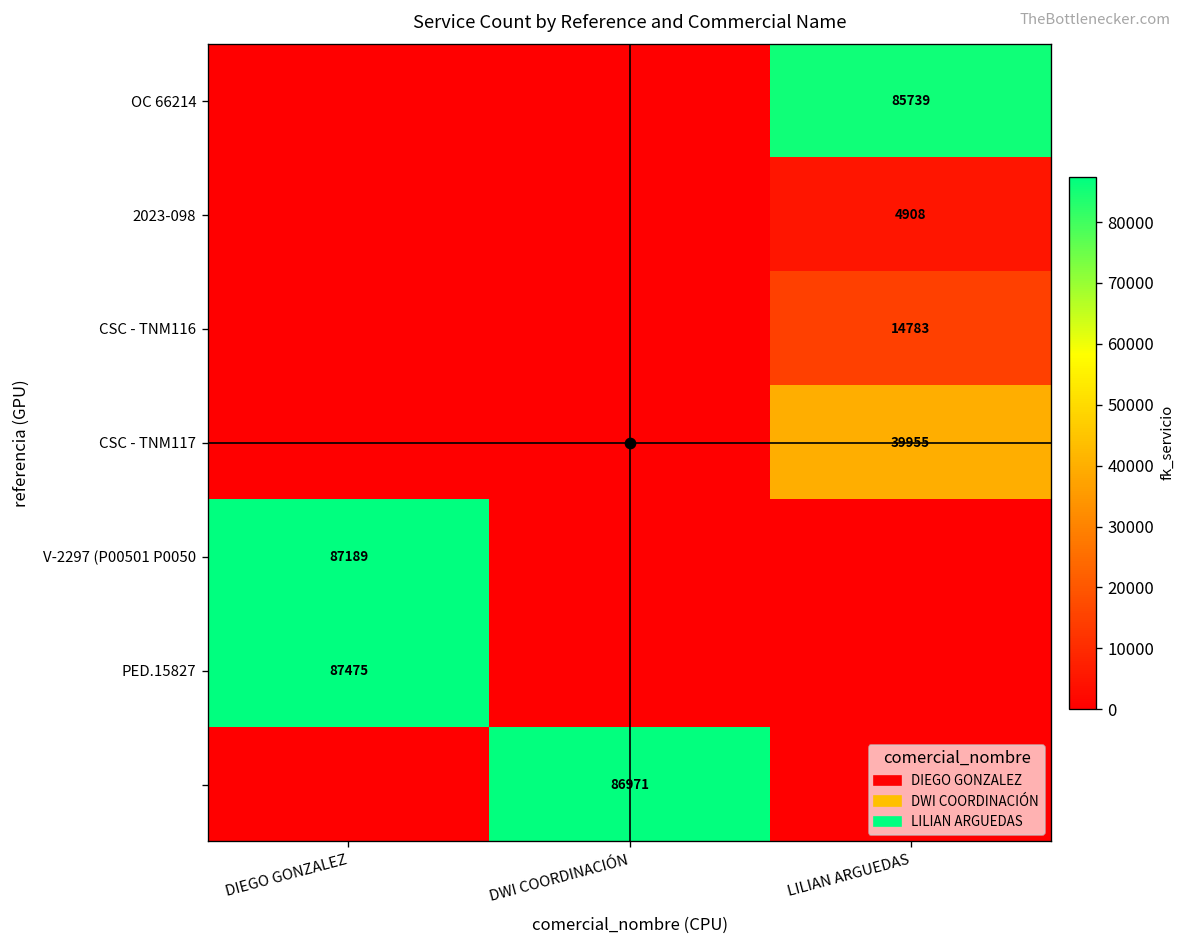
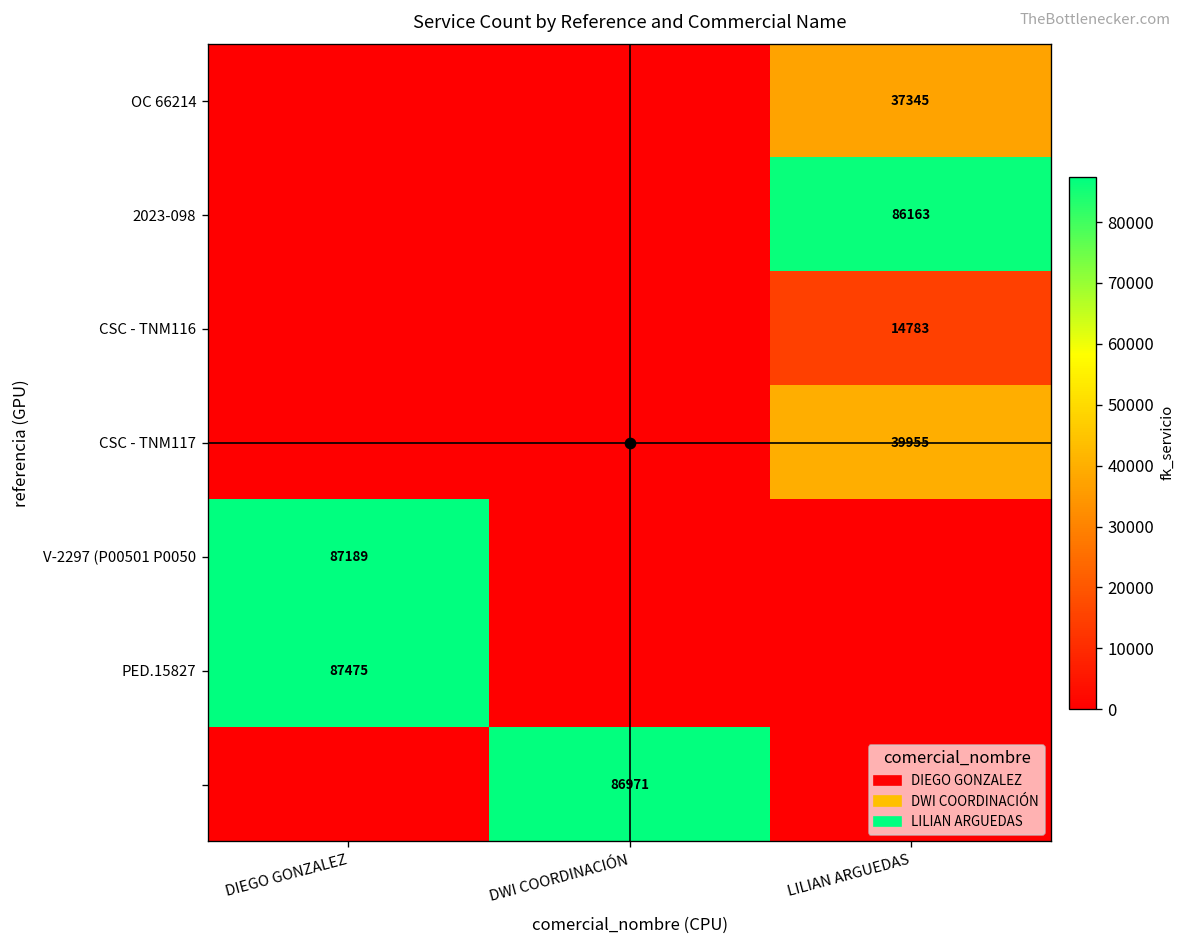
OC 66214, LILIAN ARGUEDAS: 85739 -> 37345
2023-098, LILIAN ARGUEDAS: 4908 -> 86163
